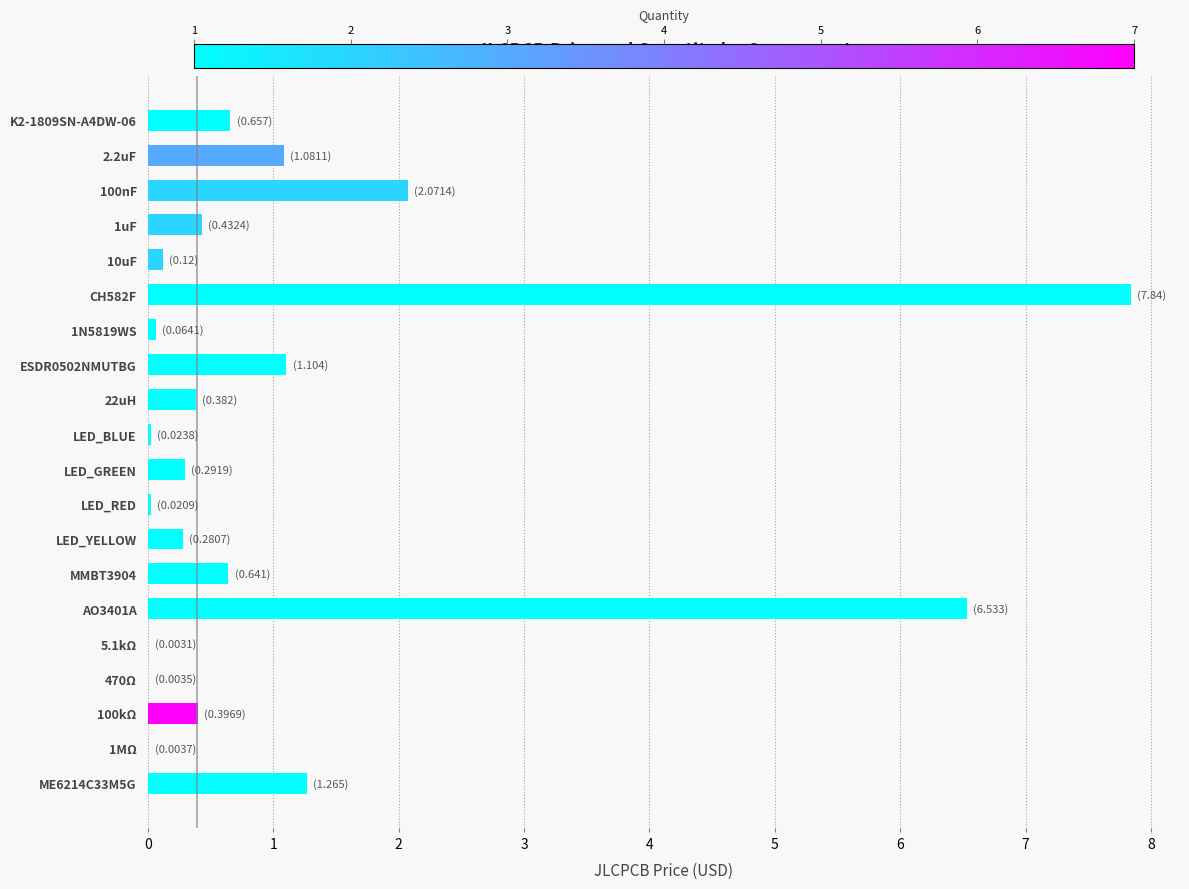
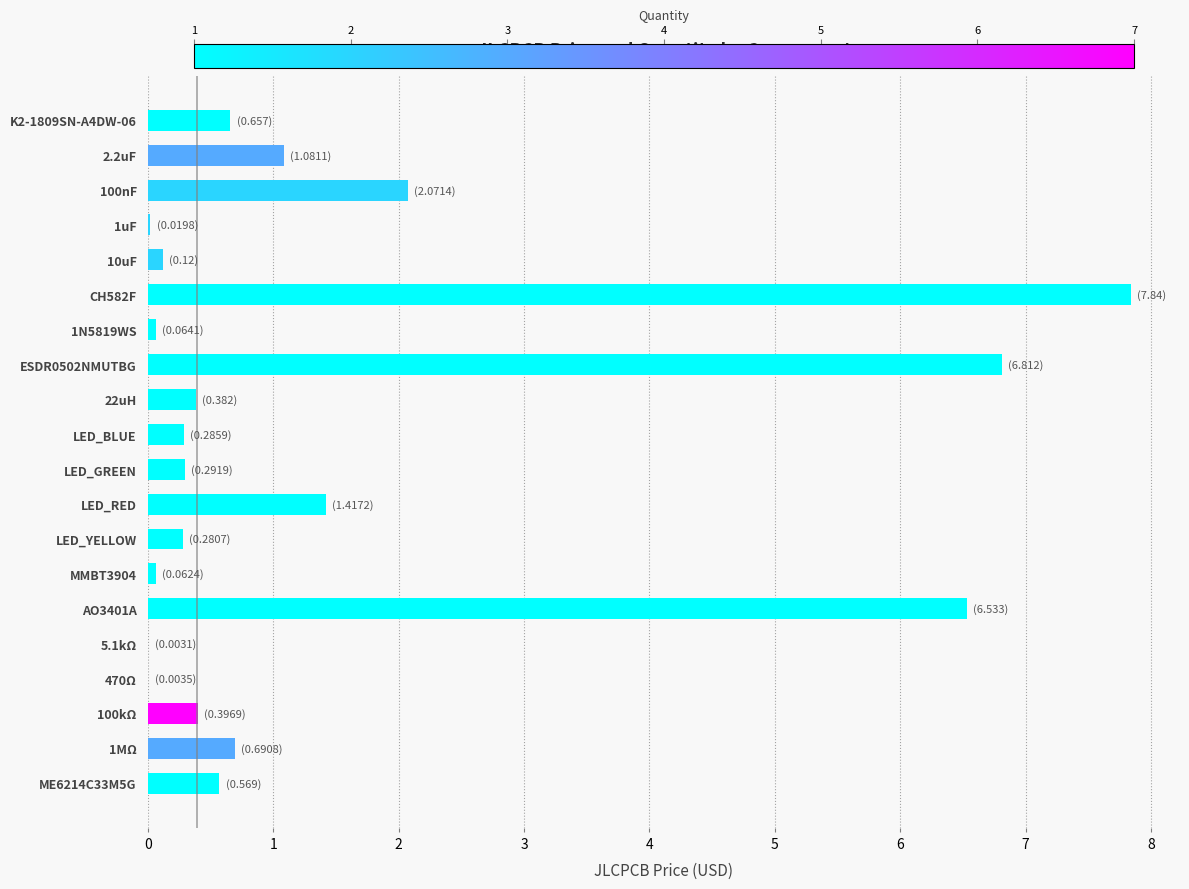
1uF: (0.4324) -> (0.0198)
ESDR0502NMUTBG: (1.104) -> (6.812)
LED_BLUE: (0.0238) -> (0.2859)
LED_RED: (0.0209) -> (1.4172)
MMBT3904: (0.641) -> (0.0624)
1MΩ: (0.0037) -> (0.6908)
ME6214C33M5G: (1.265) -> (0.569)
